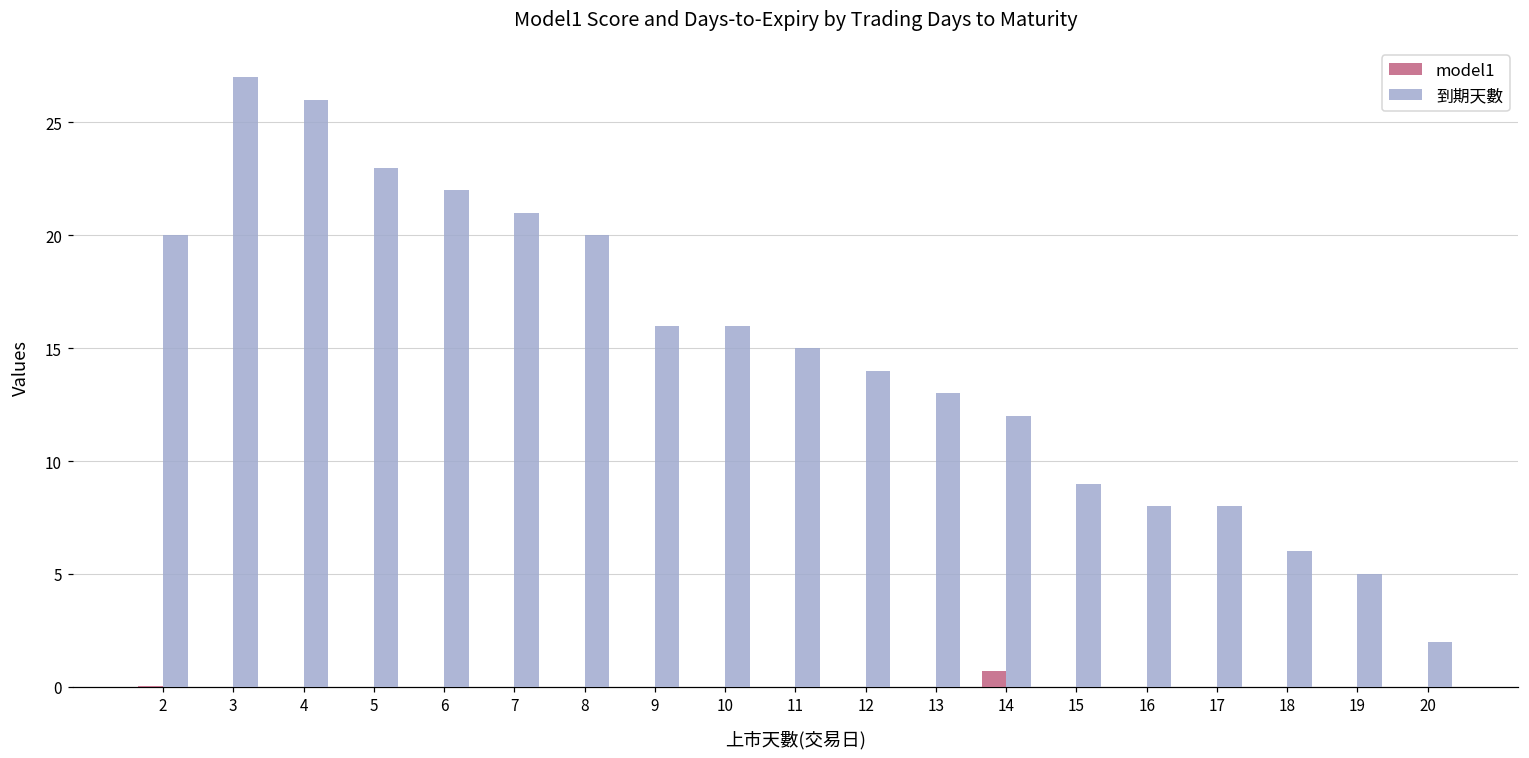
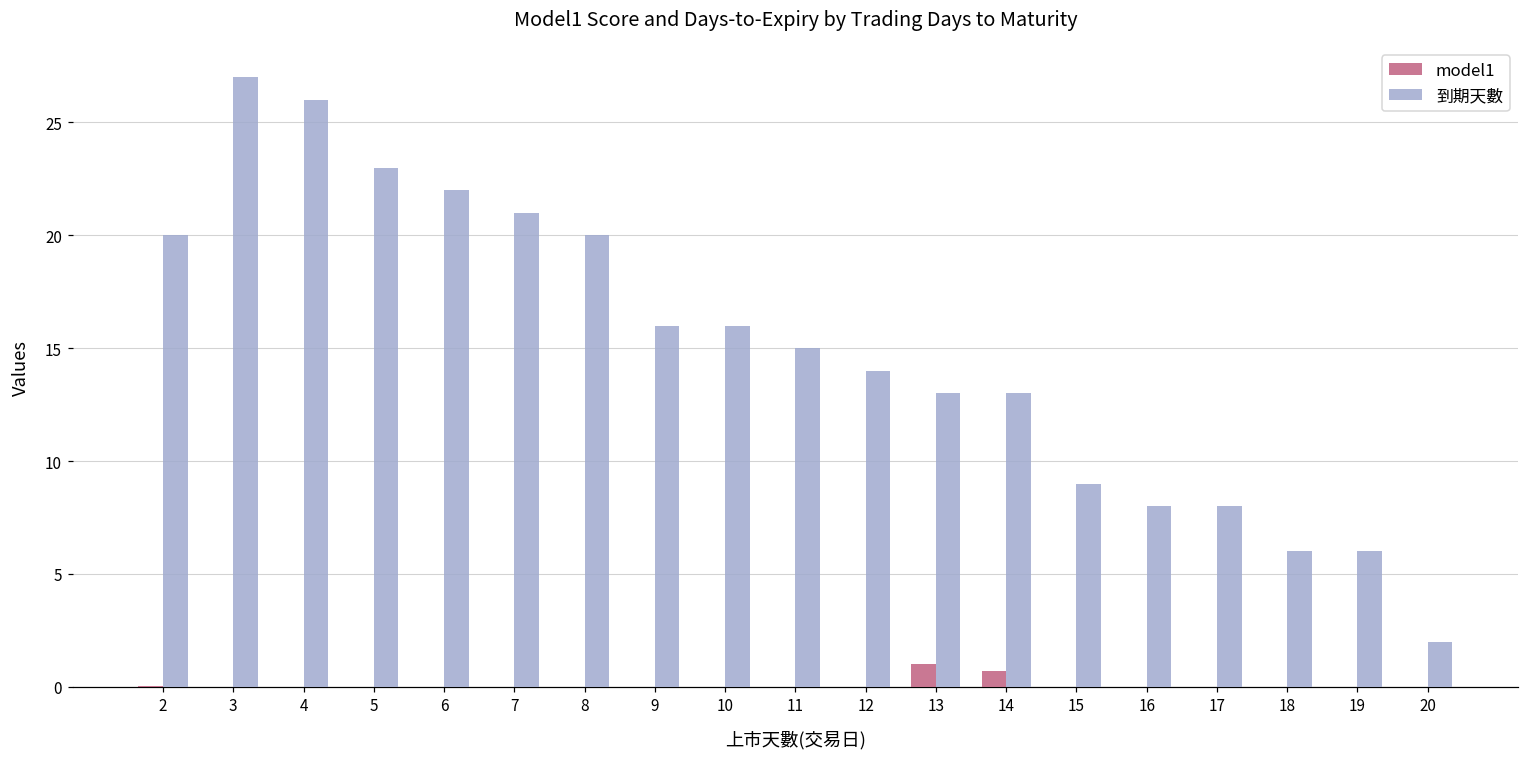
model1, 13: 0 -> 1
到期天數, 14: 12 -> 13
到期天數, 19: 5 -> 6
